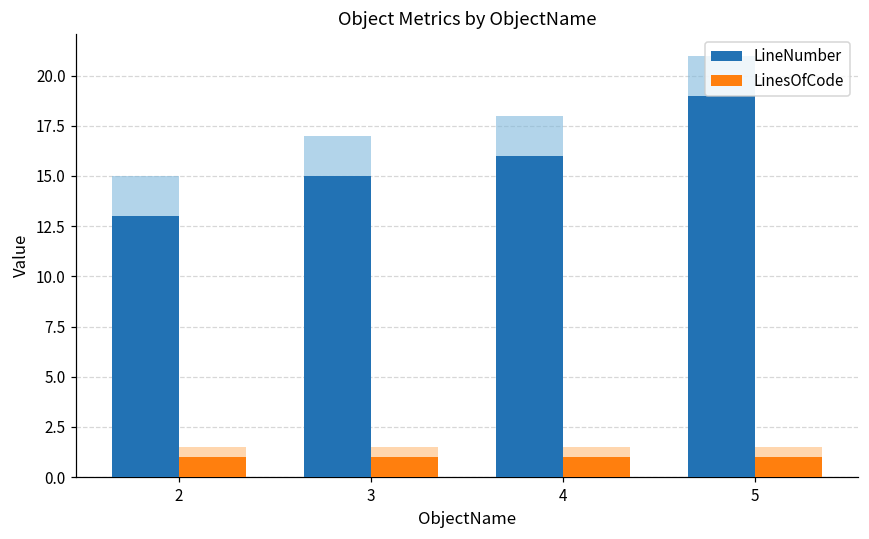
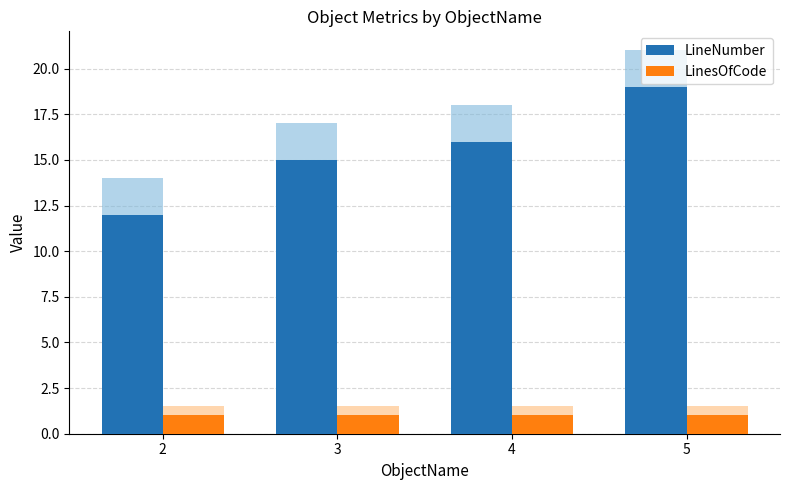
LineNumber, 2: 13 -> 12
